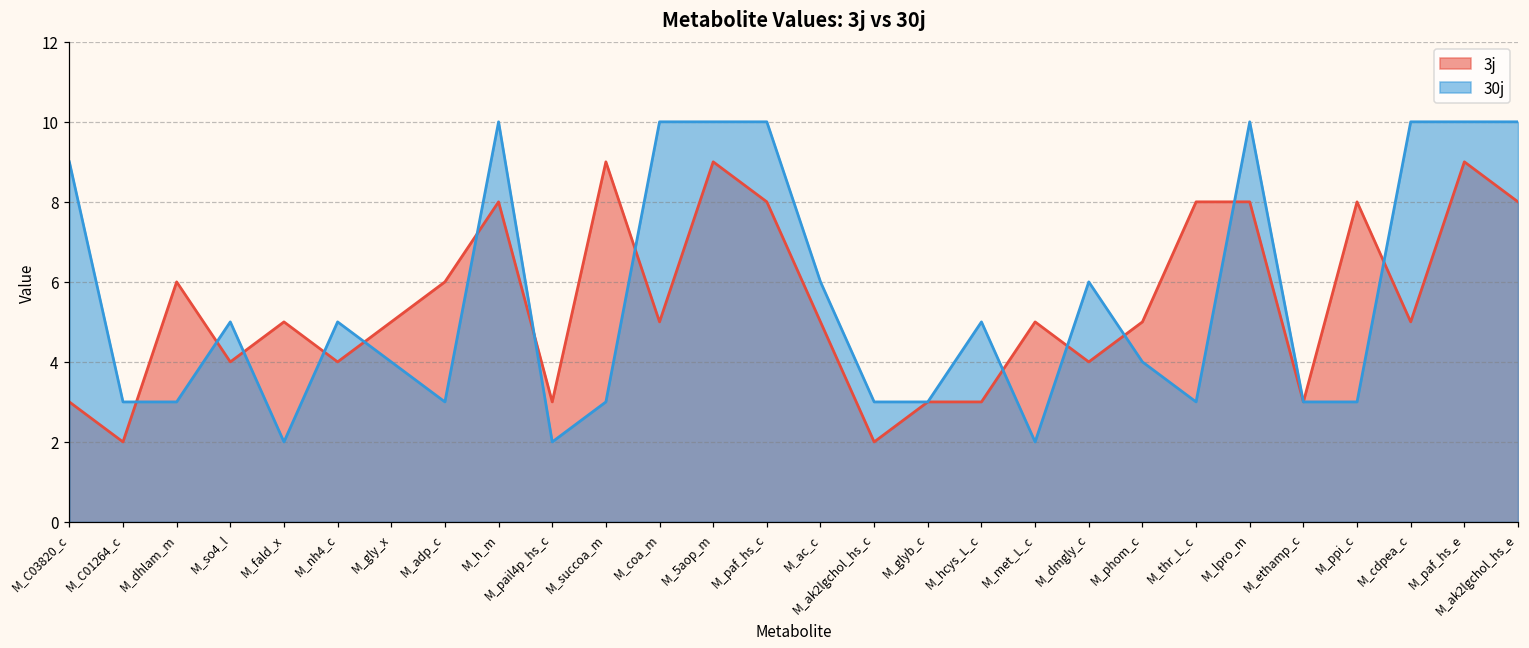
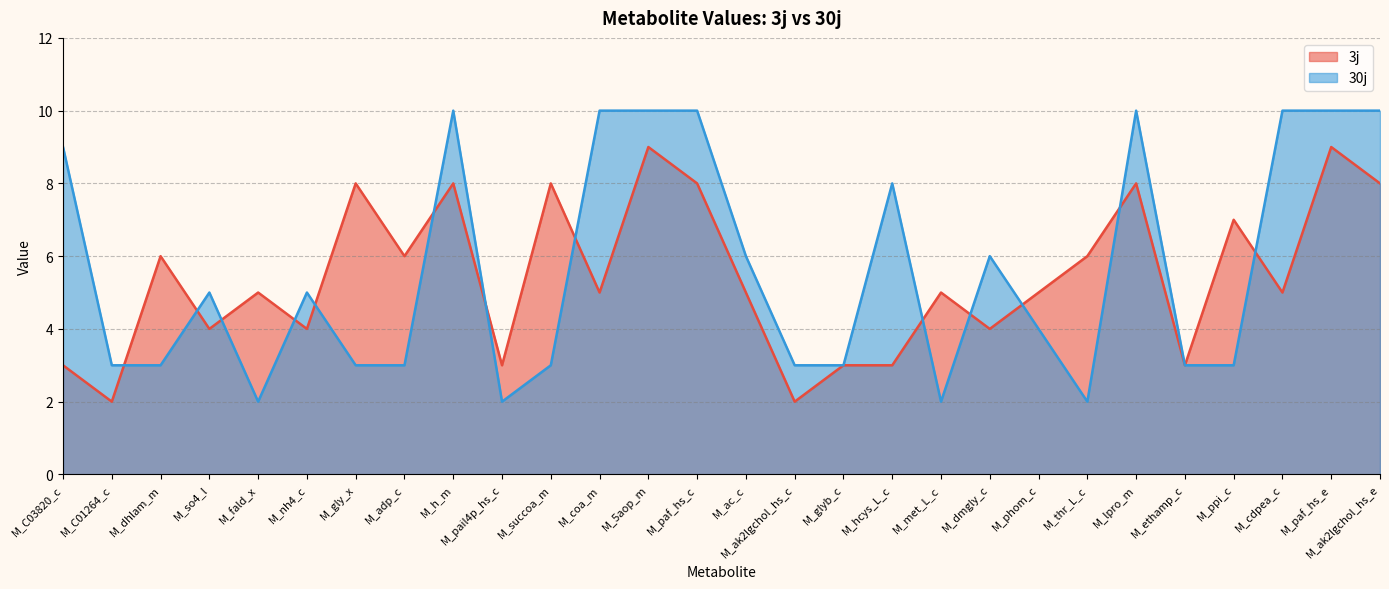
3j, M_gly_x: 5 -> 8
30j, M_gly_x: 4 -> 3
3j, M_succoa_m: 9 -> 8
30j, M_hcys_L_c: 5 -> 8
3j, M_thr_L_c: 8 -> 6
30j, M_thr_L_c: 3 -> 2
3j, M_ppi_c: 8 -> 7
